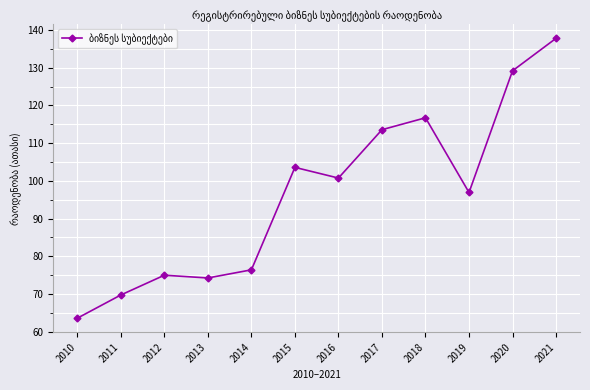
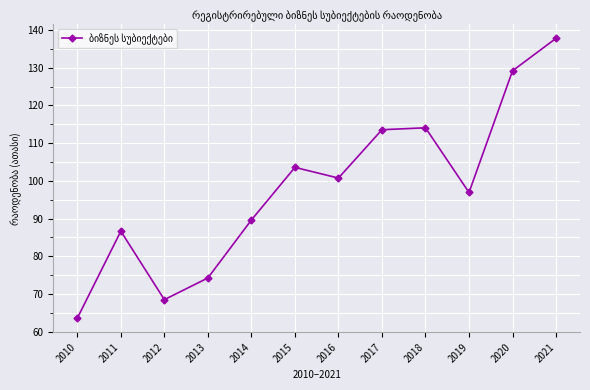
2011: 70 -> 87
2012: 75 -> 68
2014: 76 -> 90
2018: 117 -> 114
